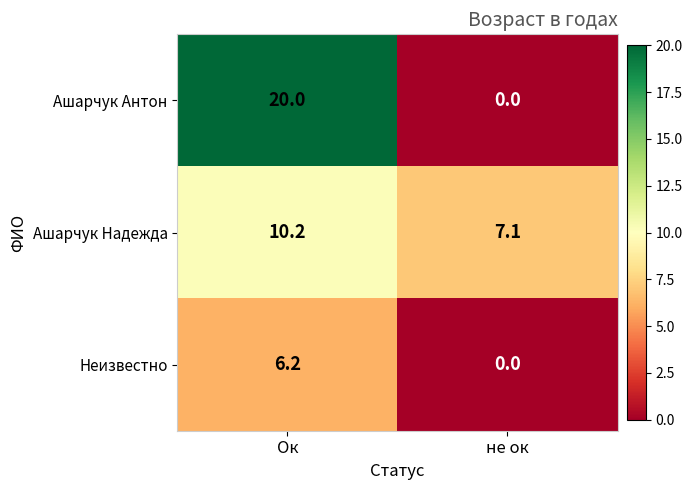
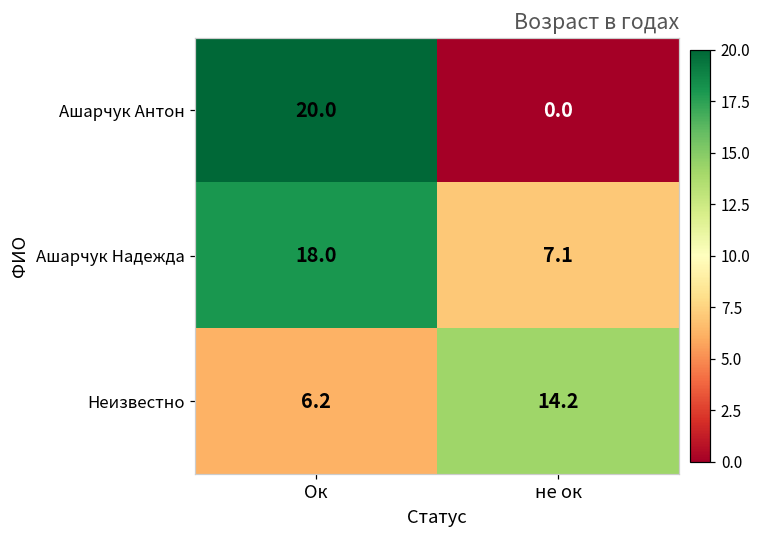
Ашарчук Надежда, Ок: 10.2 -> 18.0
Неизвестно, не ок: 0.0 -> 14.2
